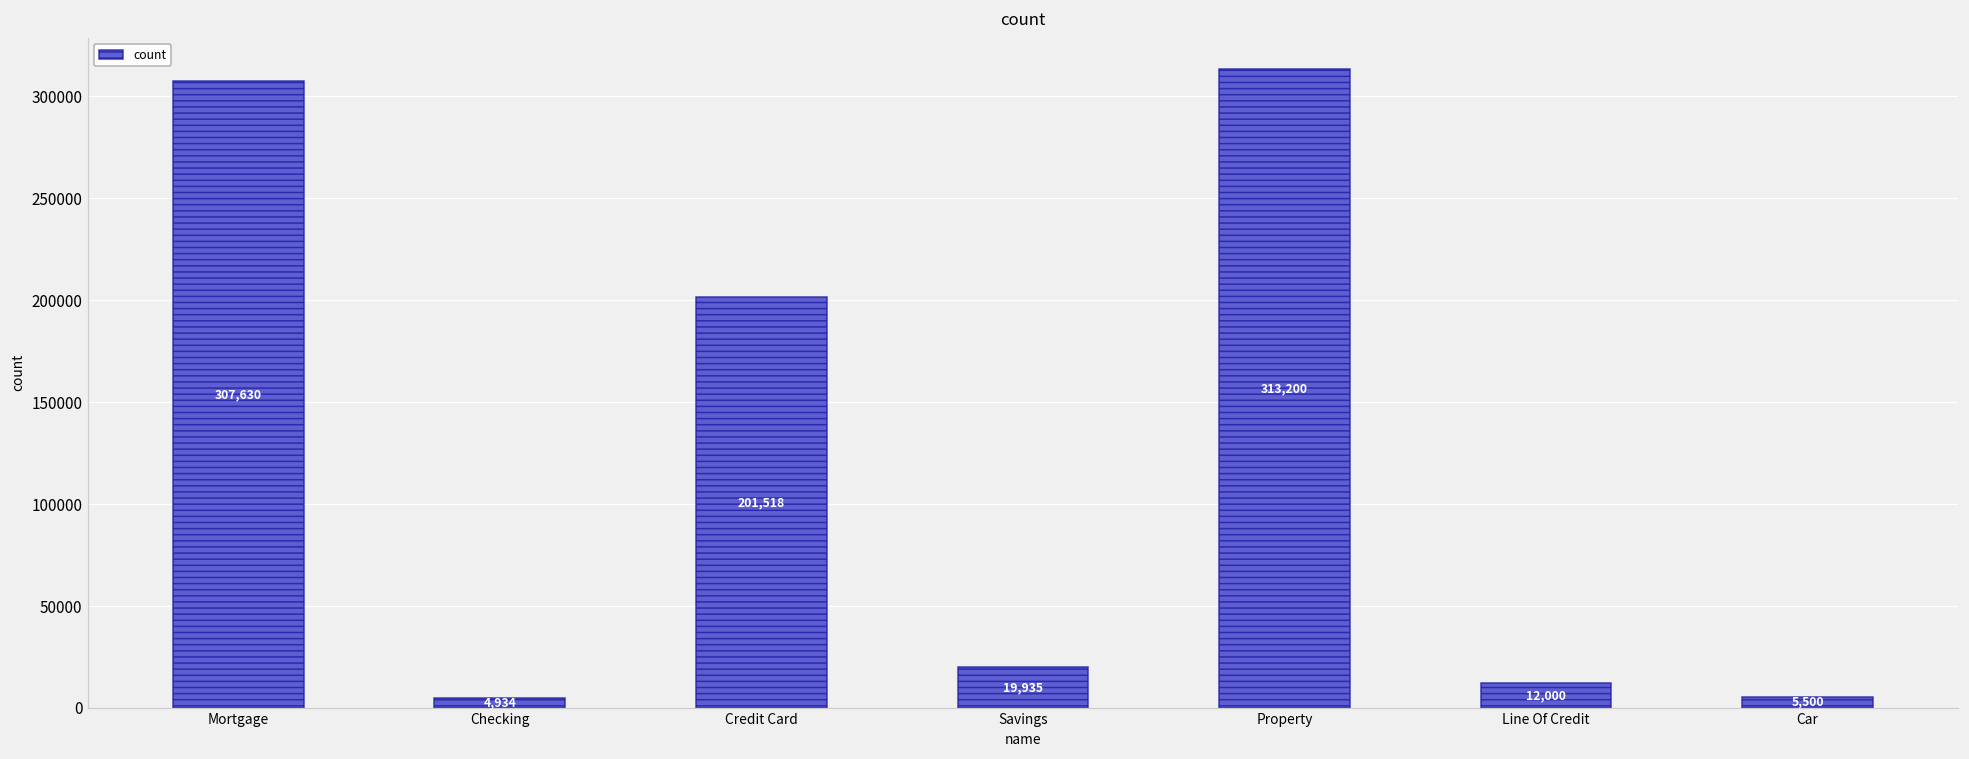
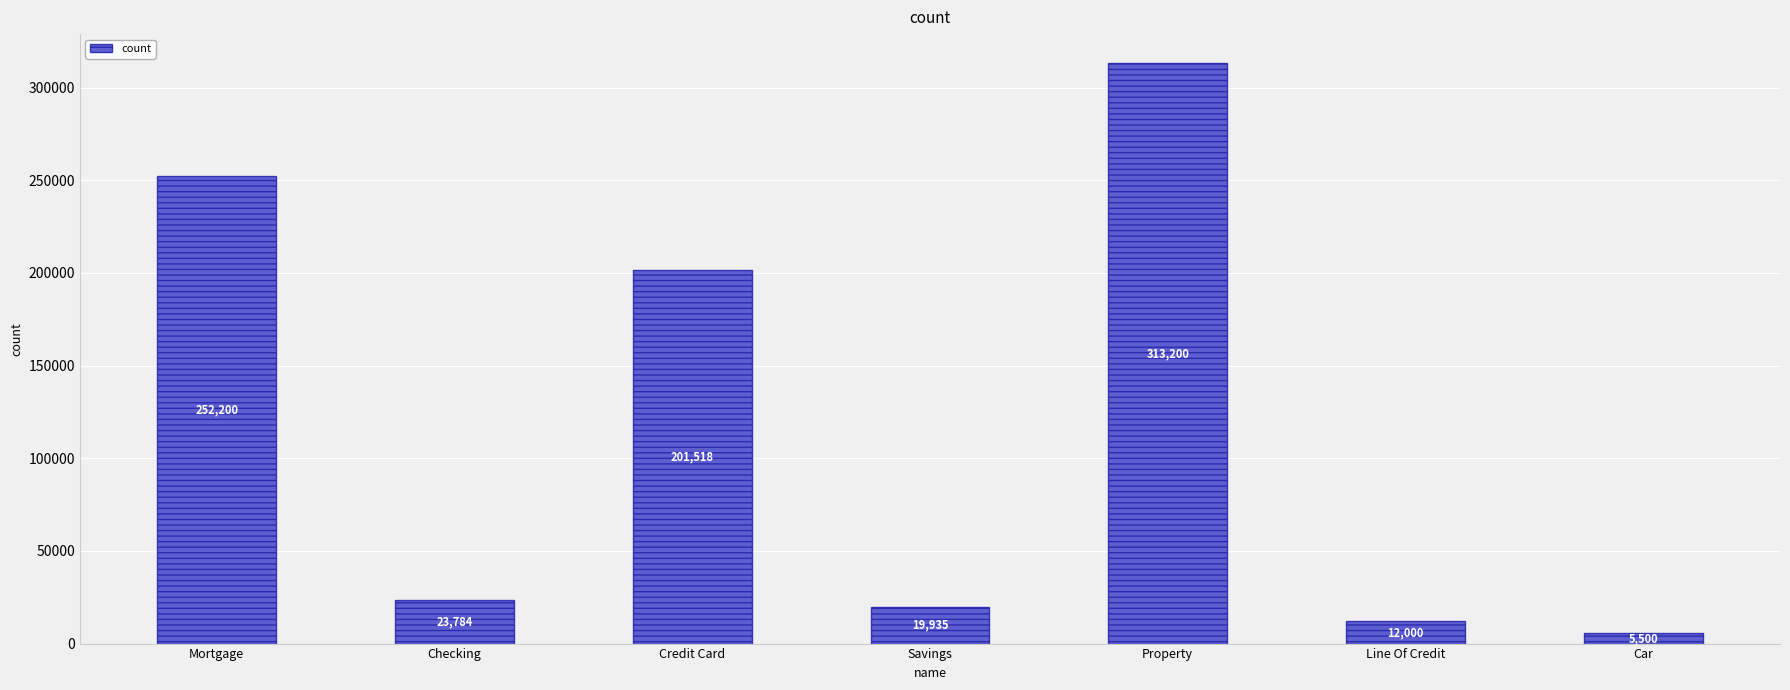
Mortgage: 307,630 -> 252,200
Checking: 4,934 -> 23,784
